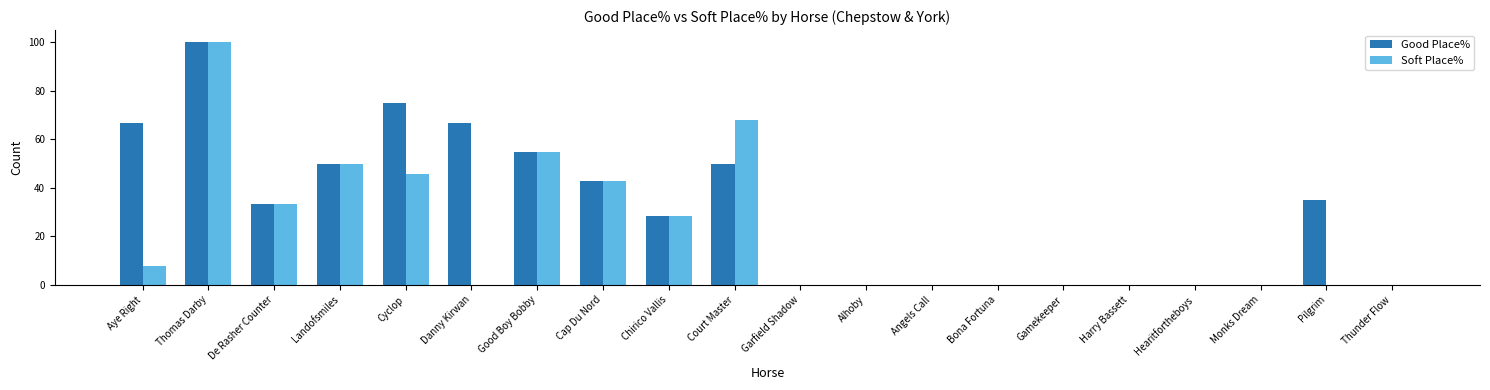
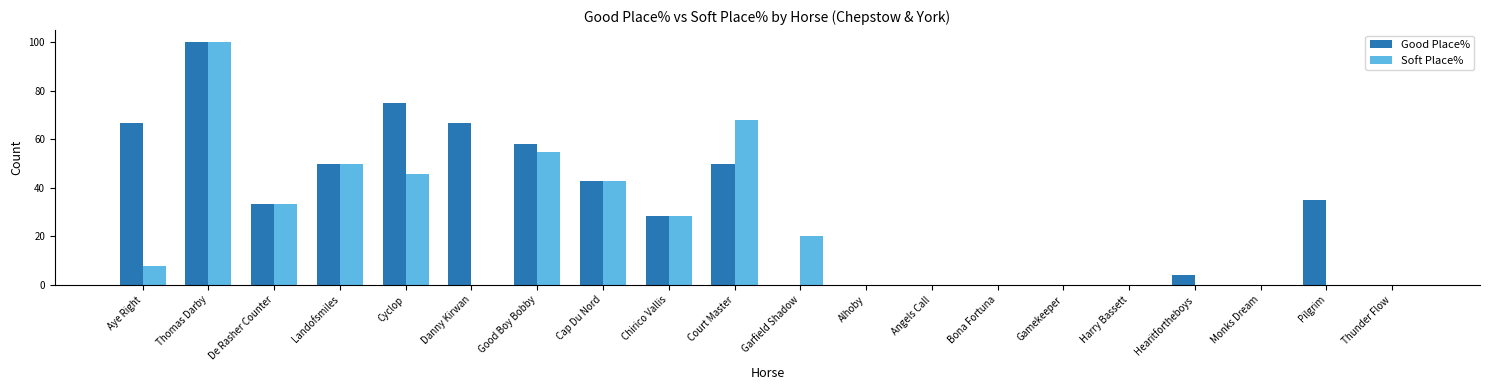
Good Place%, Good Boy Bobby: 55 -> 58
Soft Place%, Garfield Shadow: 0 -> 20
Good Place%, Hearitfortheboys: 0 -> 4
